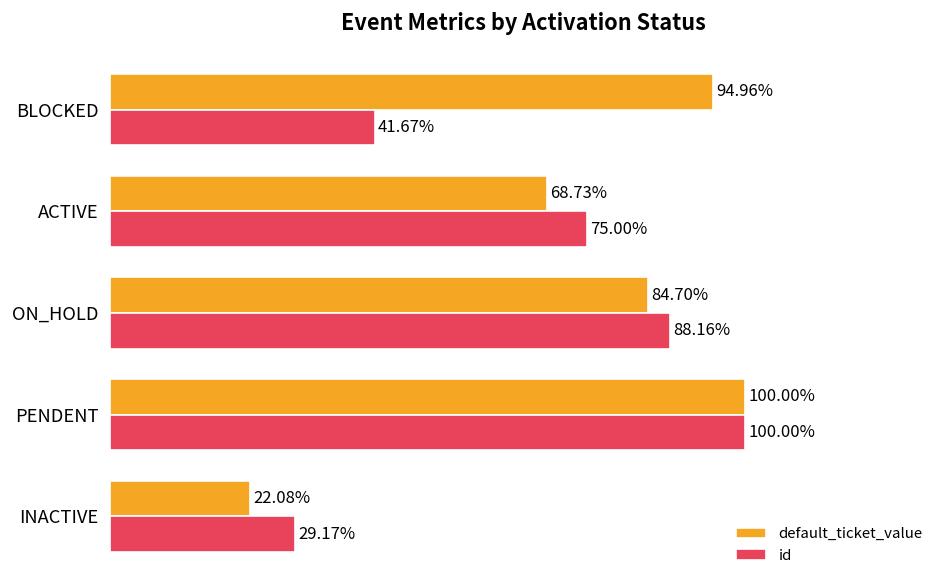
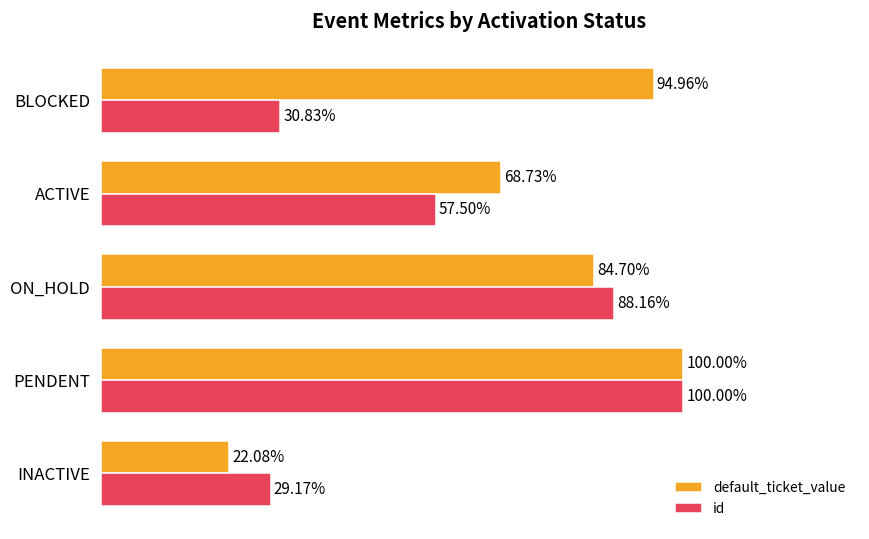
id, BLOCKED: 41.67% -> 30.83%
id, ACTIVE: 75.00% -> 57.50%
